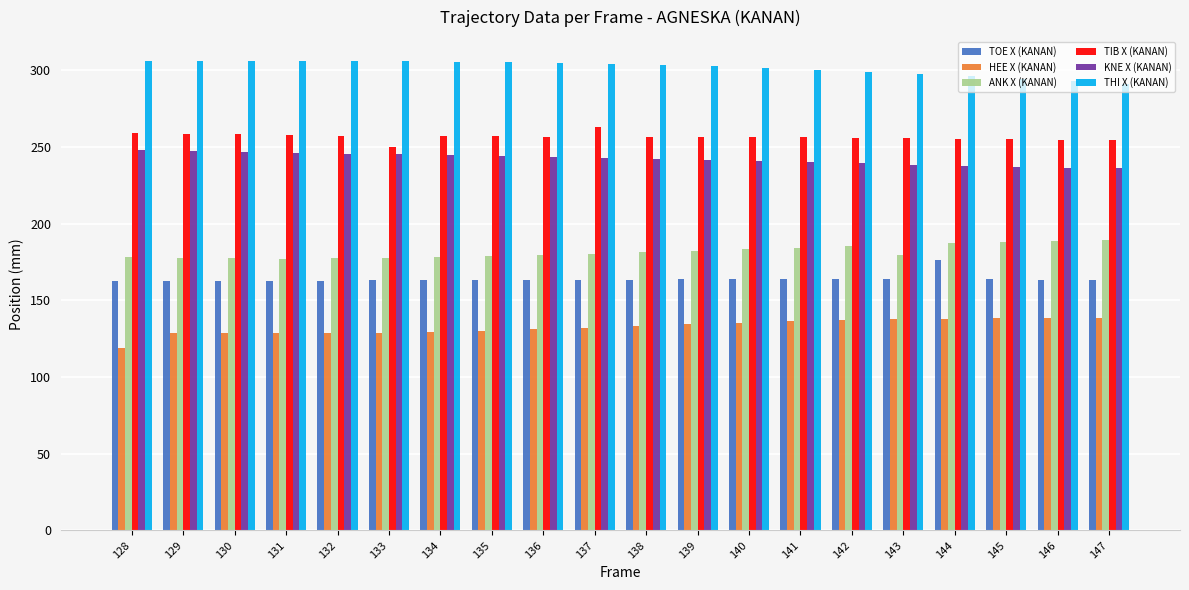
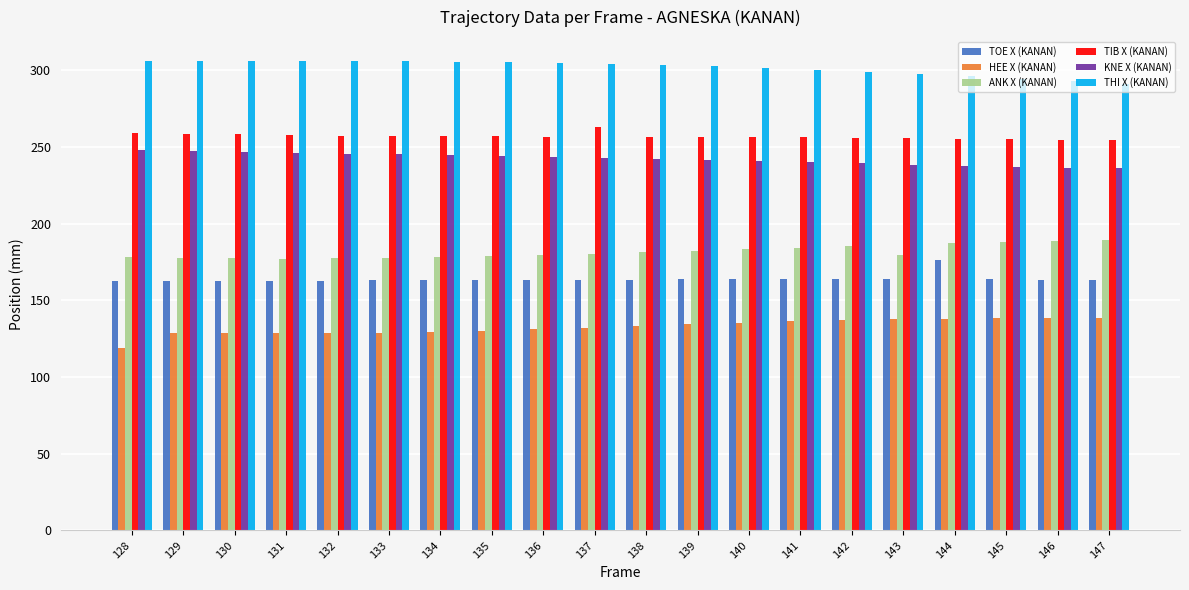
TIB X (KANAN), 133: 250 -> 257
